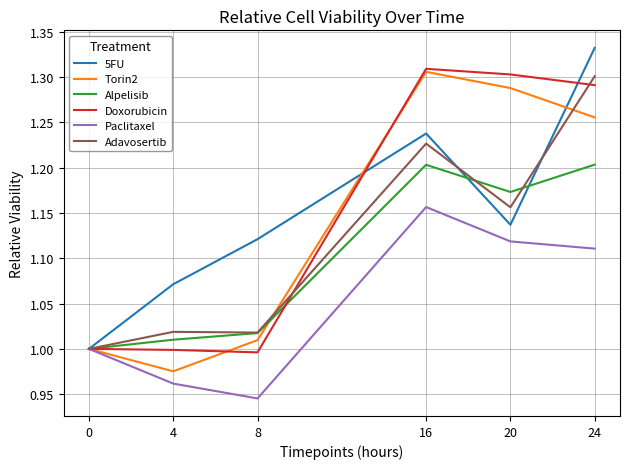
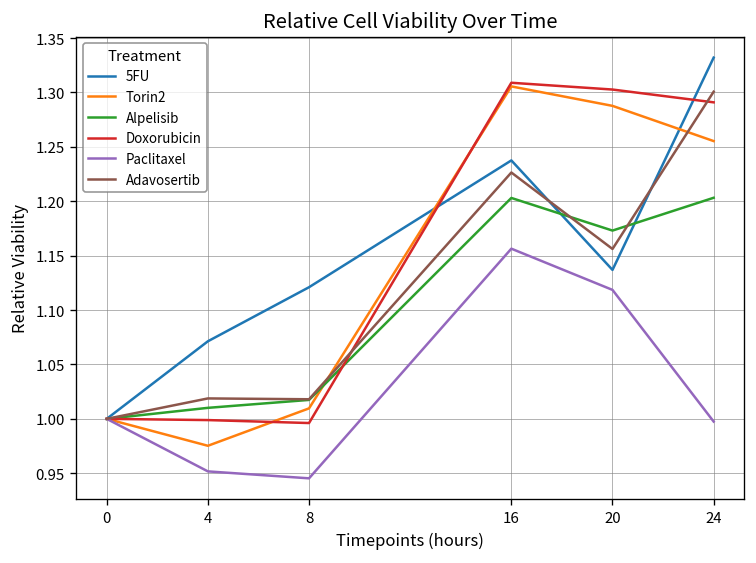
Paclitaxel, 4: 0.96 -> 0.95
Paclitaxel, 24: 1.11 -> 1.00
